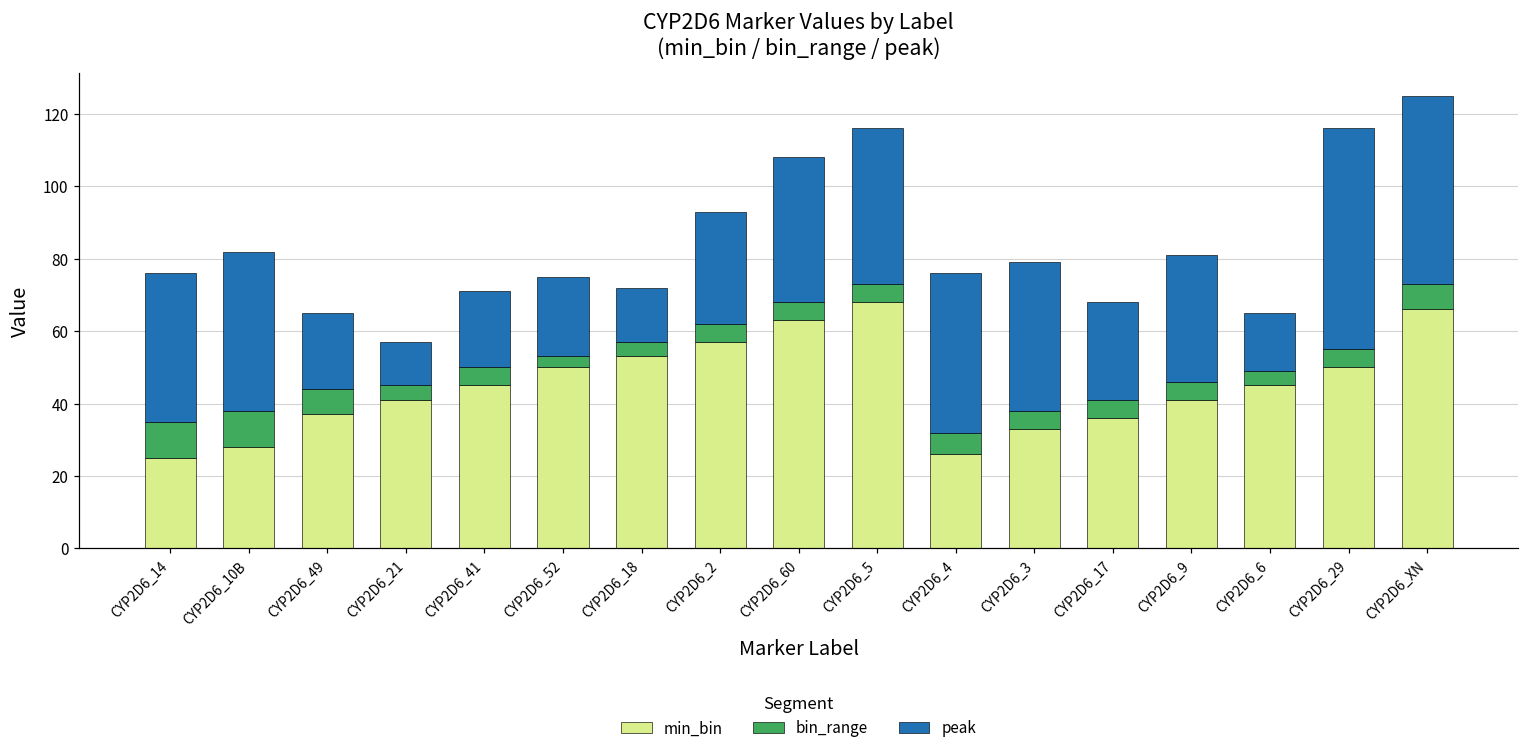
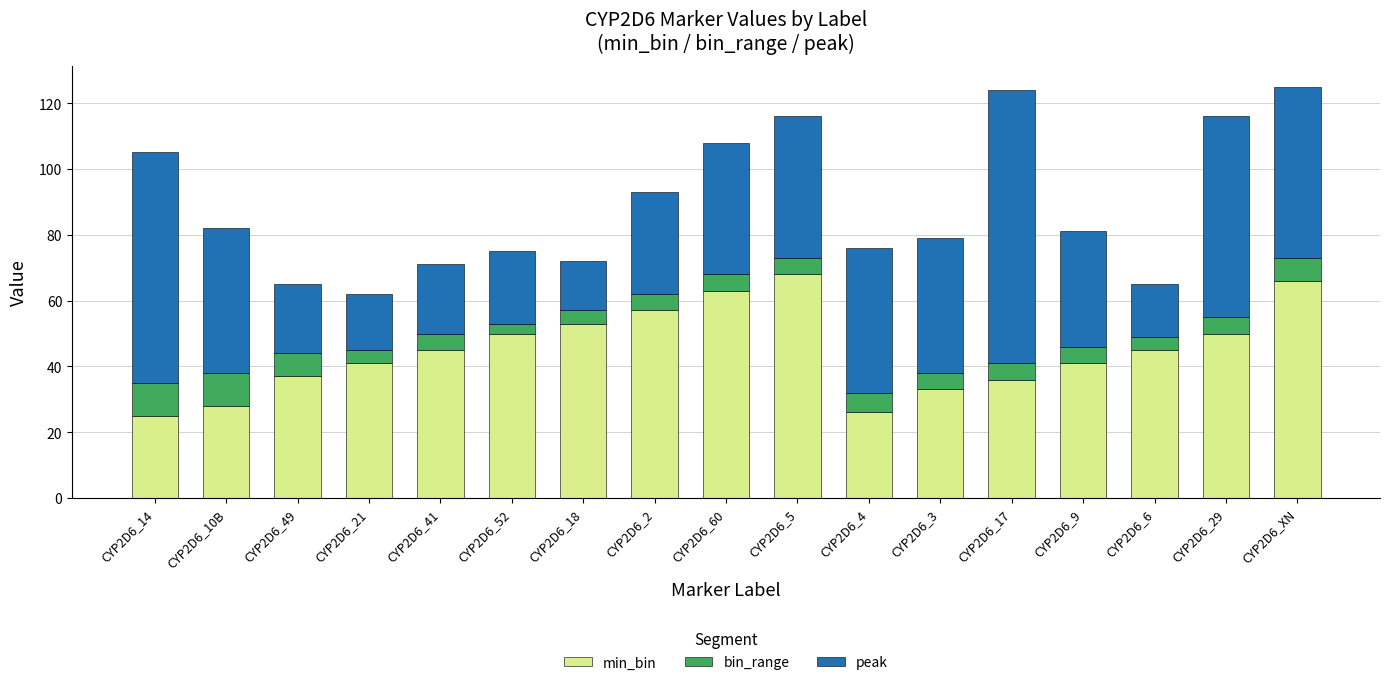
peak, CYP2D6_14: 41 -> 70
peak, CYP2D6_21: 12 -> 17
peak, CYP2D6_17: 27 -> 83
